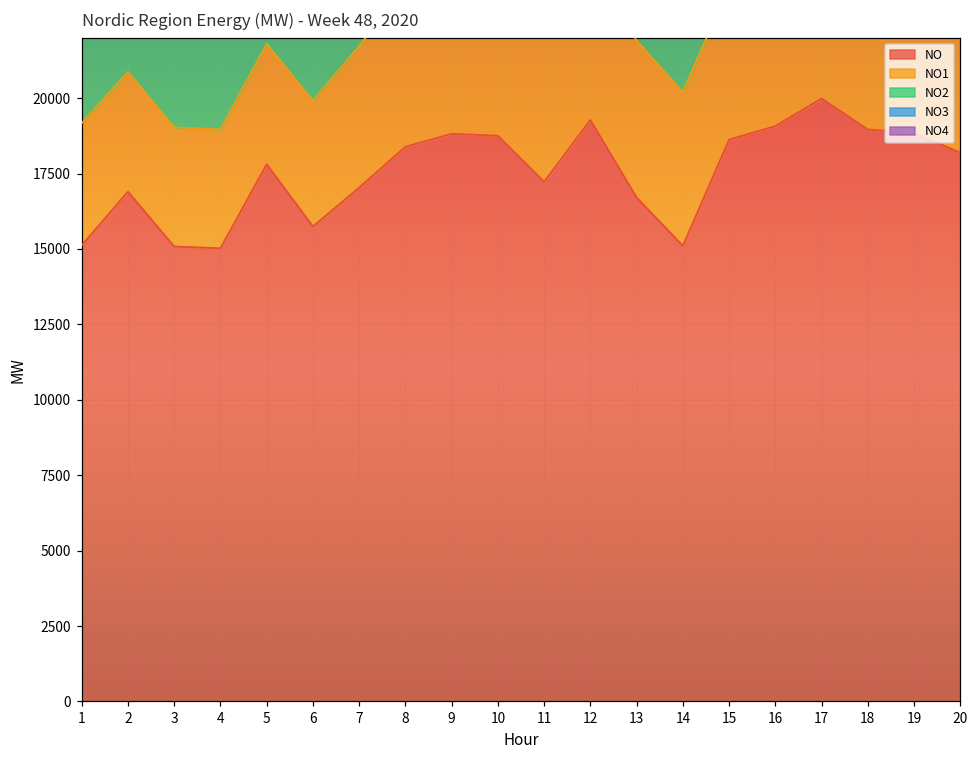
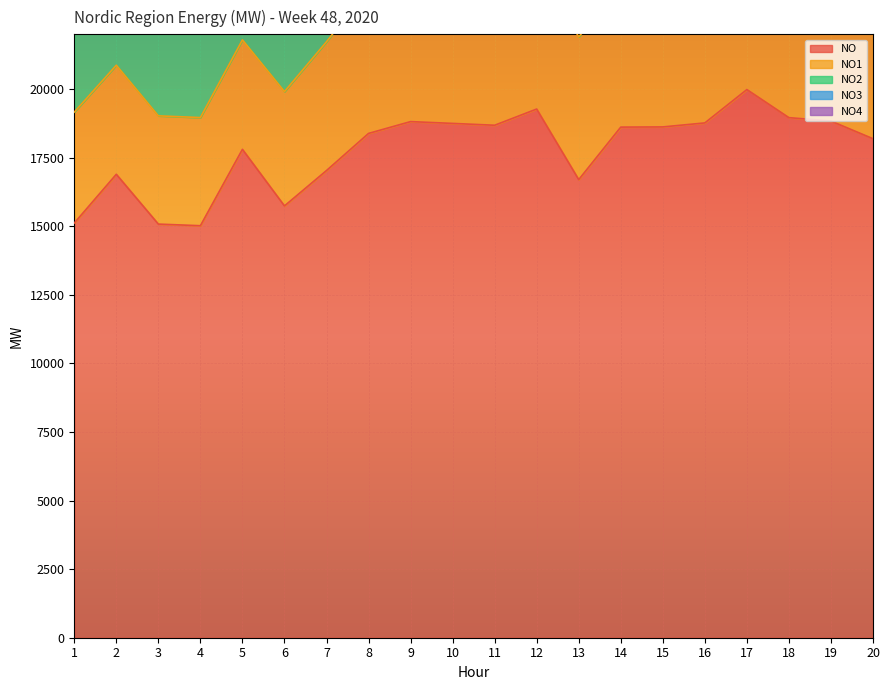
NO, 11: 17200 -> 18700
NO, 14: 15100 -> 18600
NO, 16: 19100 -> 18800
